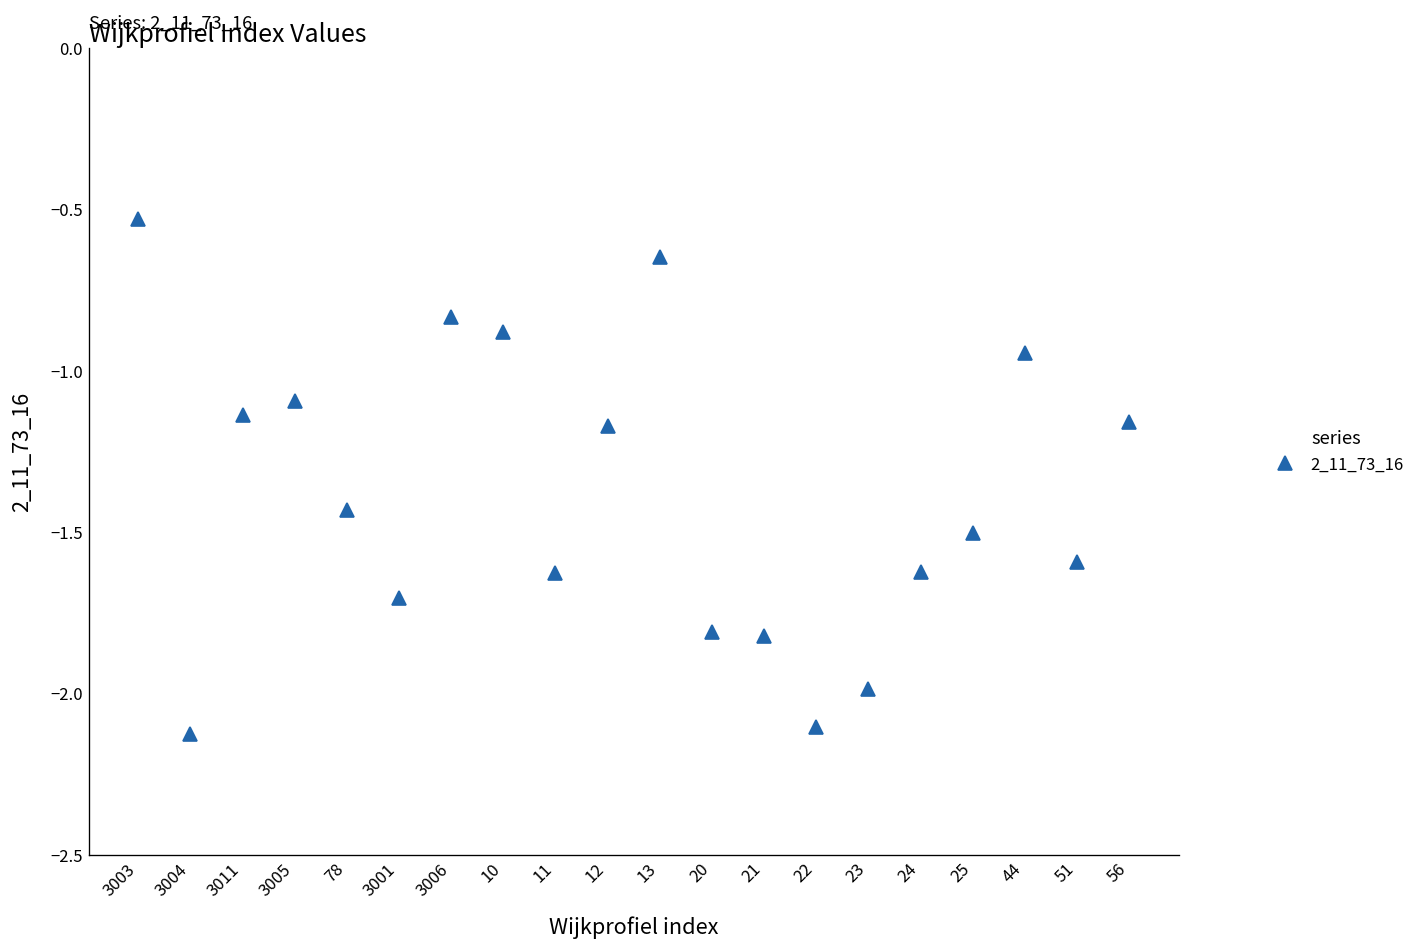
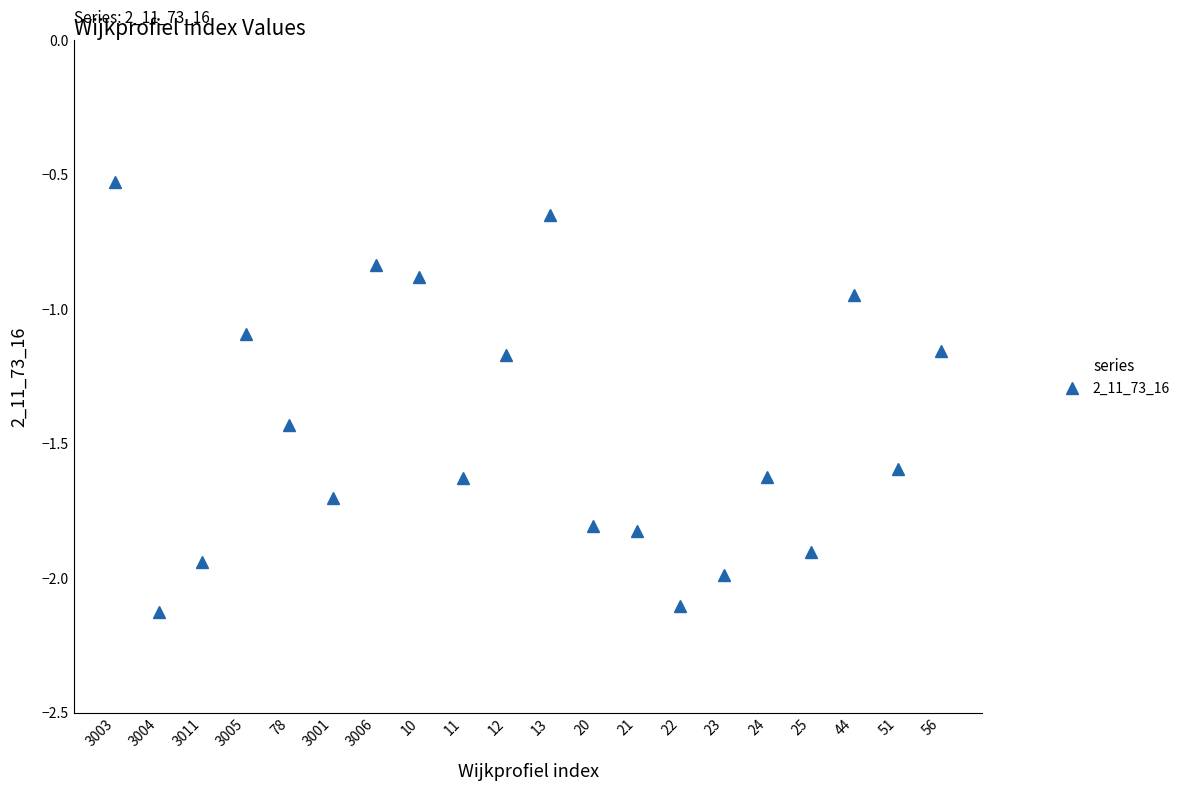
3011: -1.14 -> -1.94
25: -1.50 -> -1.90
